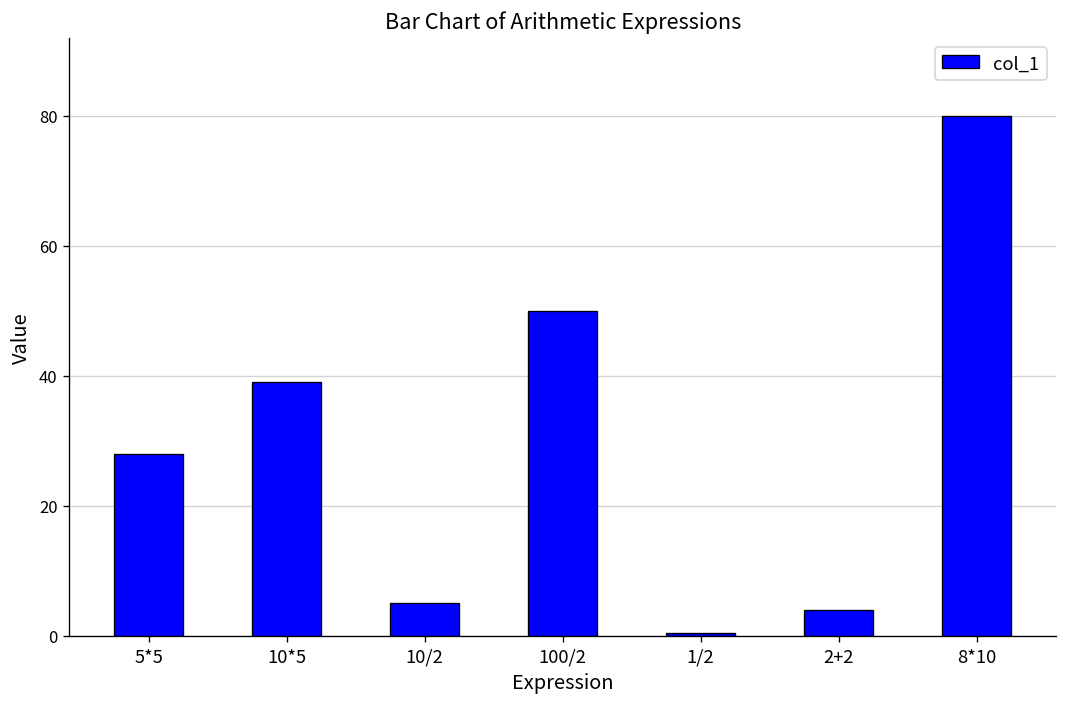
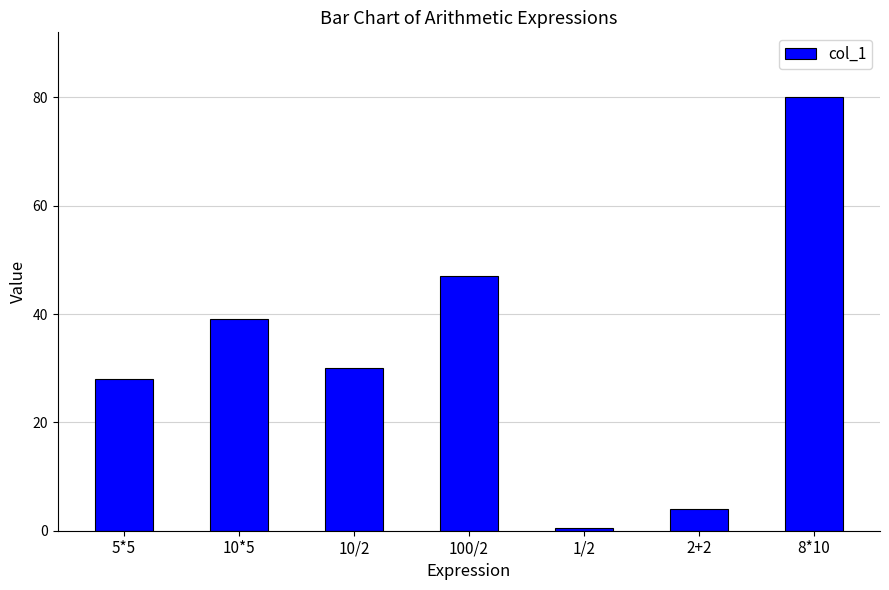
10/2: 5 -> 30
100/2: 50 -> 47
